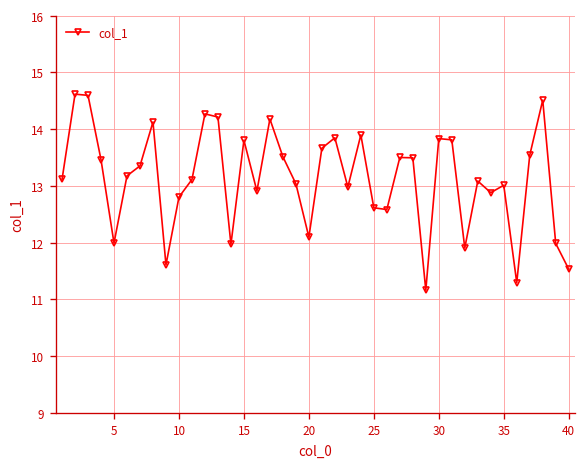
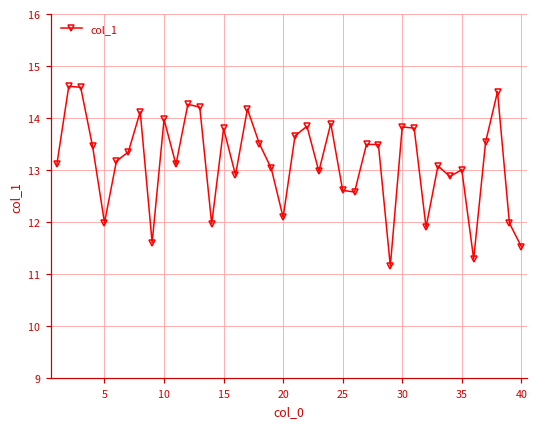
10: 12.8 -> 14.0
